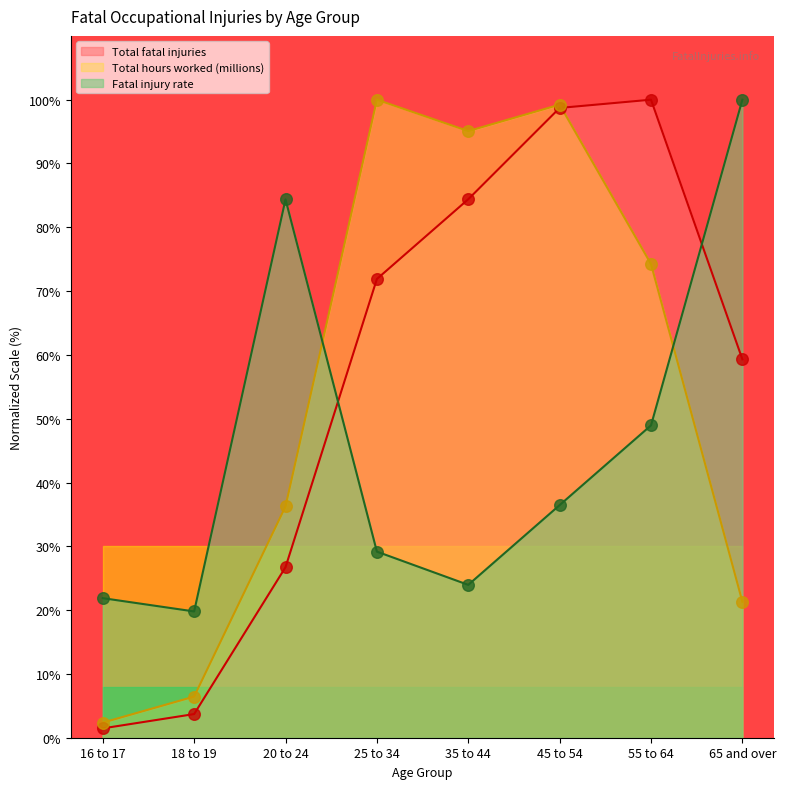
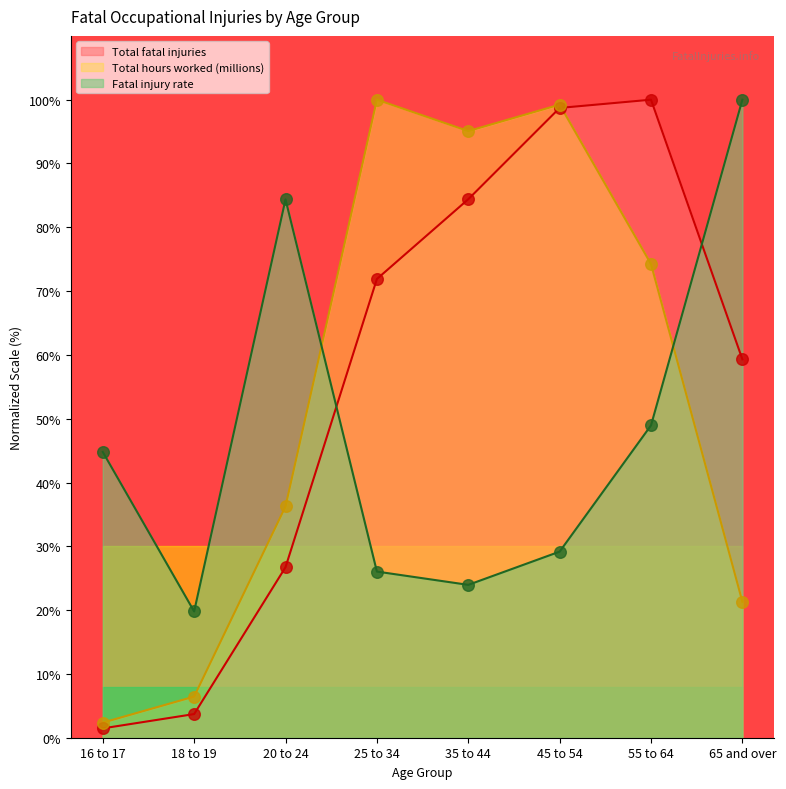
Fatal injury rate, 16 to 17: 22% -> 45%
Fatal injury rate, 25 to 34: 29% -> 26%
Fatal injury rate, 45 to 54: 36% -> 29%
